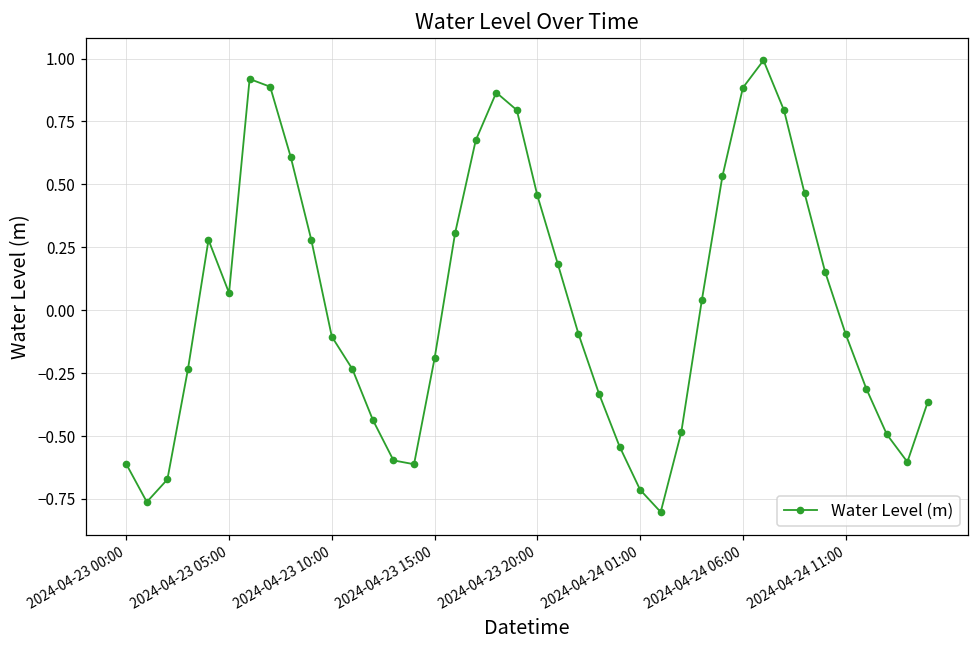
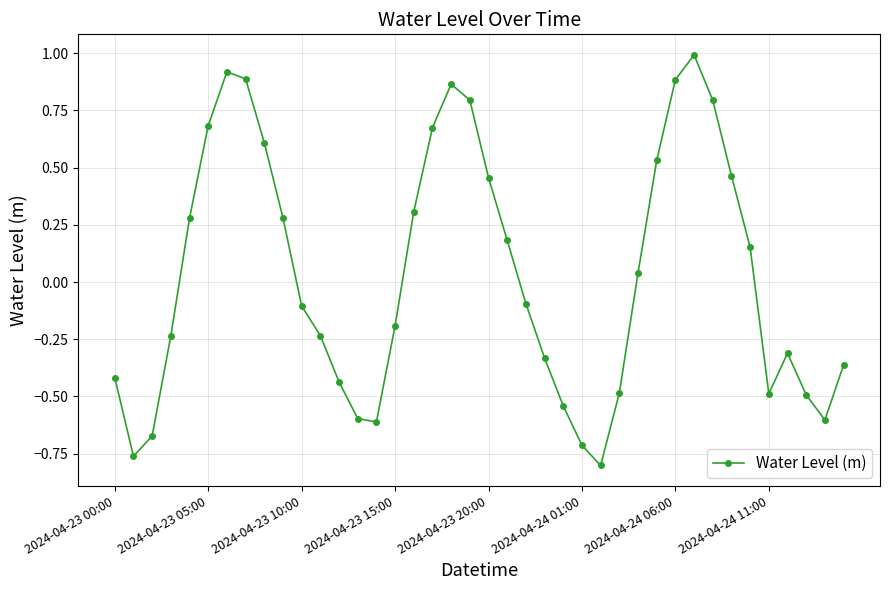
2024-04-23 00:00: -0.61 -> -0.42
2024-04-23 05:00: 0.07 -> 0.68
2024-04-24 11:00: -0.10 -> -0.49
